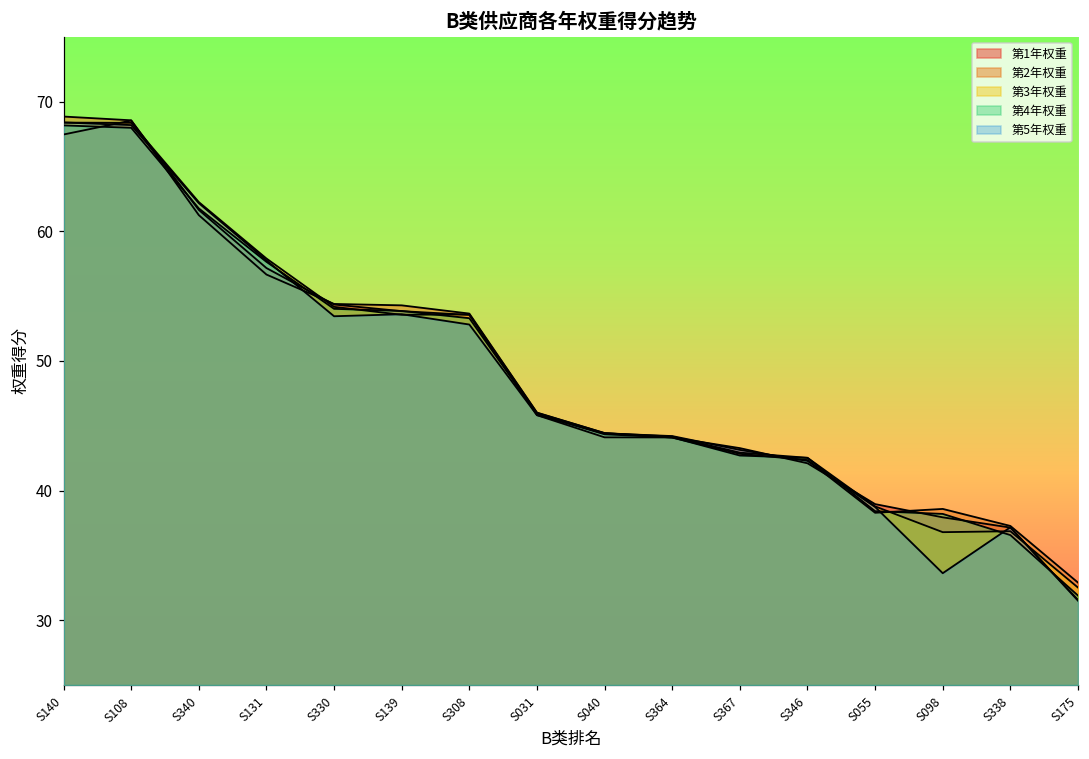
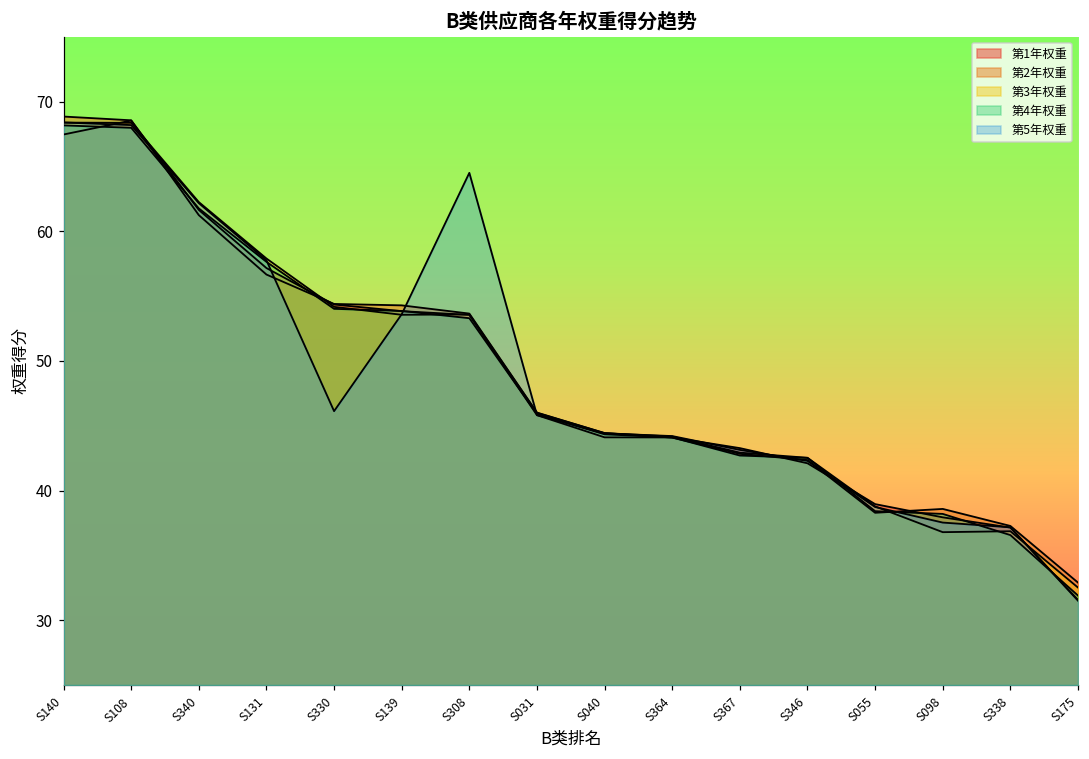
第5年权重, S330: 53.4 -> 46.1
第5年权重, S308: 52.8 -> 64.5
第5年权重, S098: 33.6 -> 37.5
